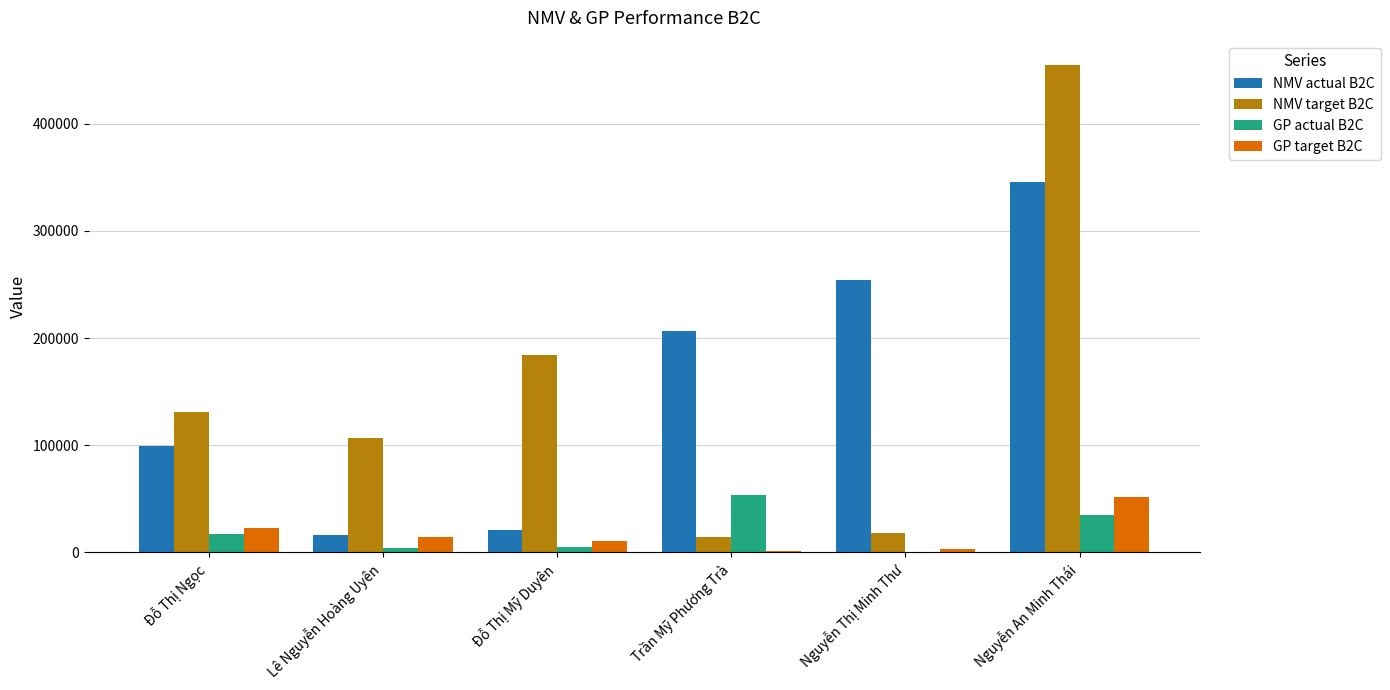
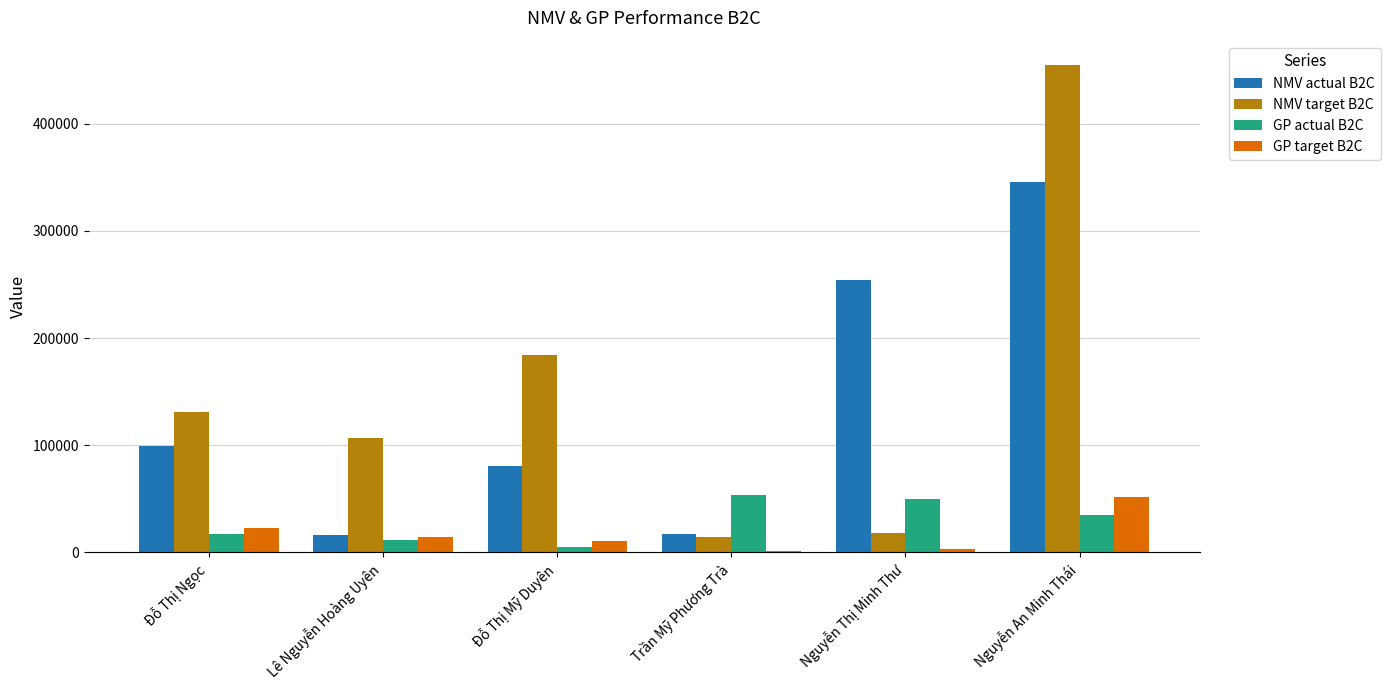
GP actual B2C, Lê Nguyễn Hoàng Uyên: 4000 -> 12000
NMV actual B2C, Đỗ Thị Mỹ Duyên: 21000 -> 80000
NMV actual B2C, Trần Mỹ Phương Trà: 207000 -> 18000
GP actual B2C, Nguyễn Thị Minh Thư: 0 -> 50000
